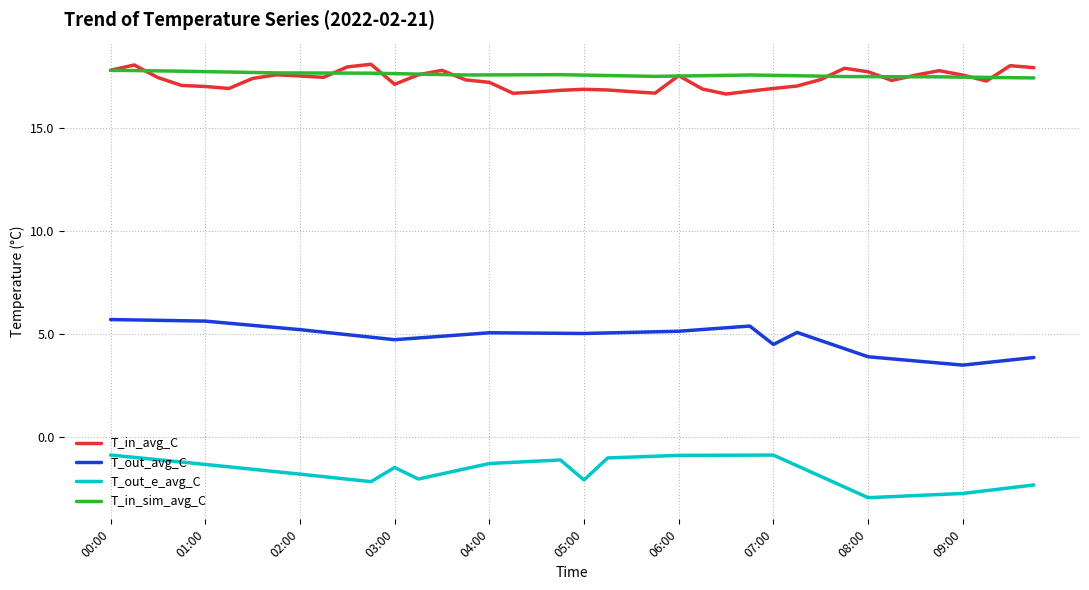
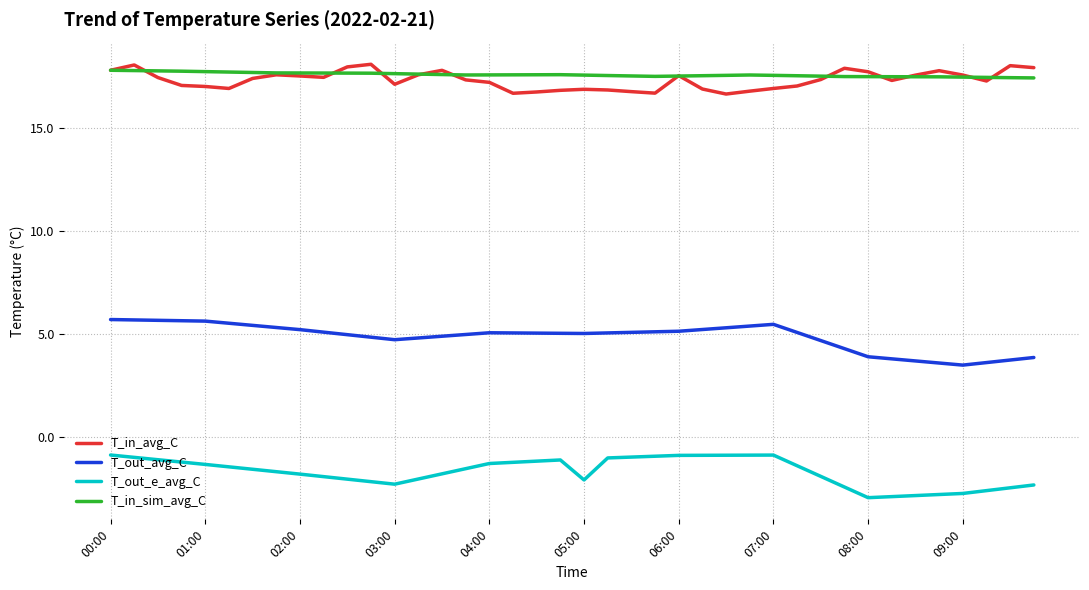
T_out_e_avg_C, 03:00: -1.5 -> -2.3
T_out_avg_C, 07:00: 4.5 -> 5.5
